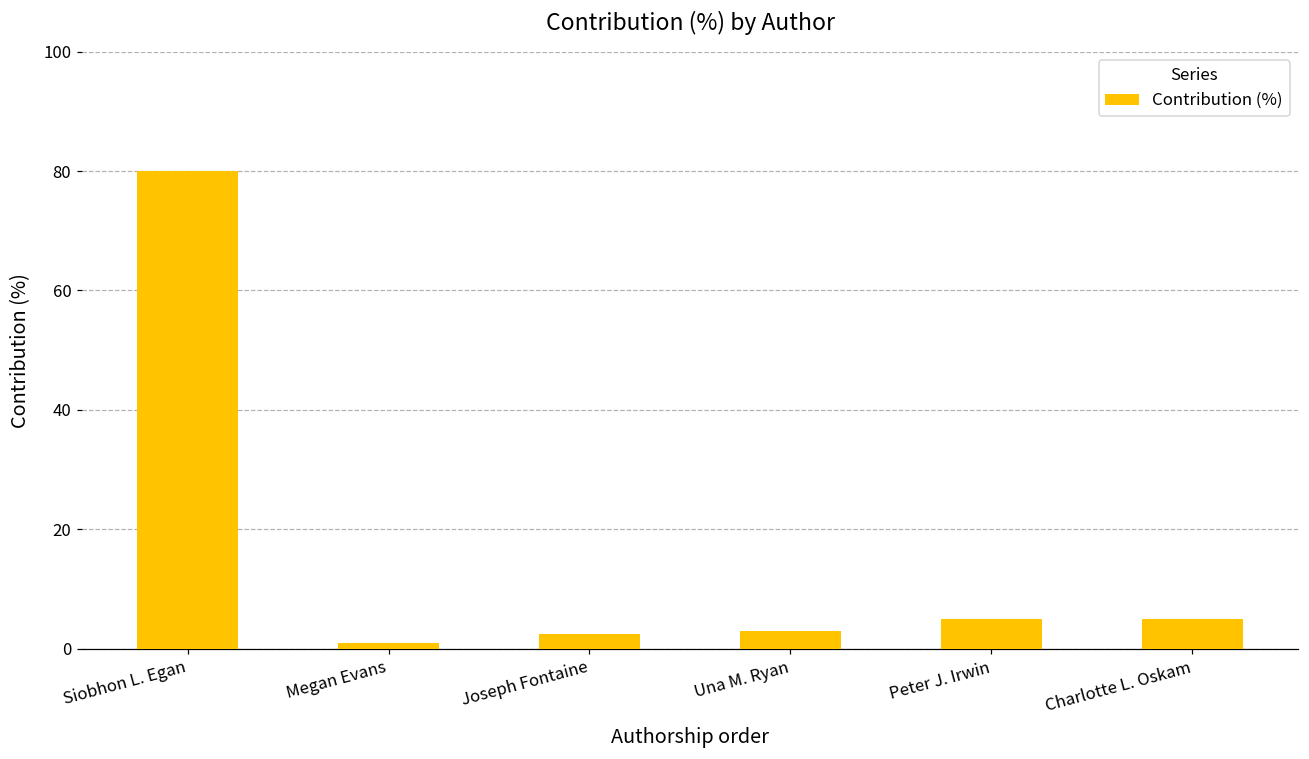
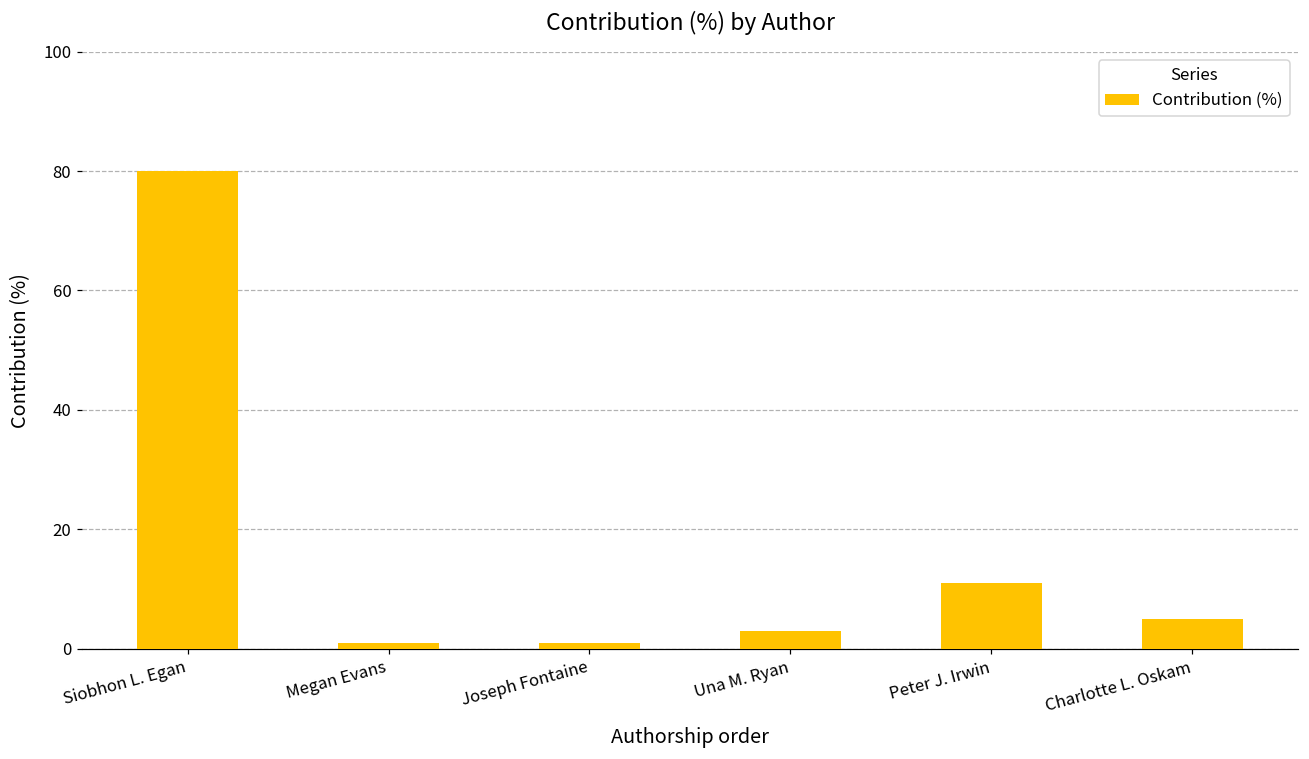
Joseph Fontaine: 3 -> 1
Peter J. Irwin: 5 -> 11
